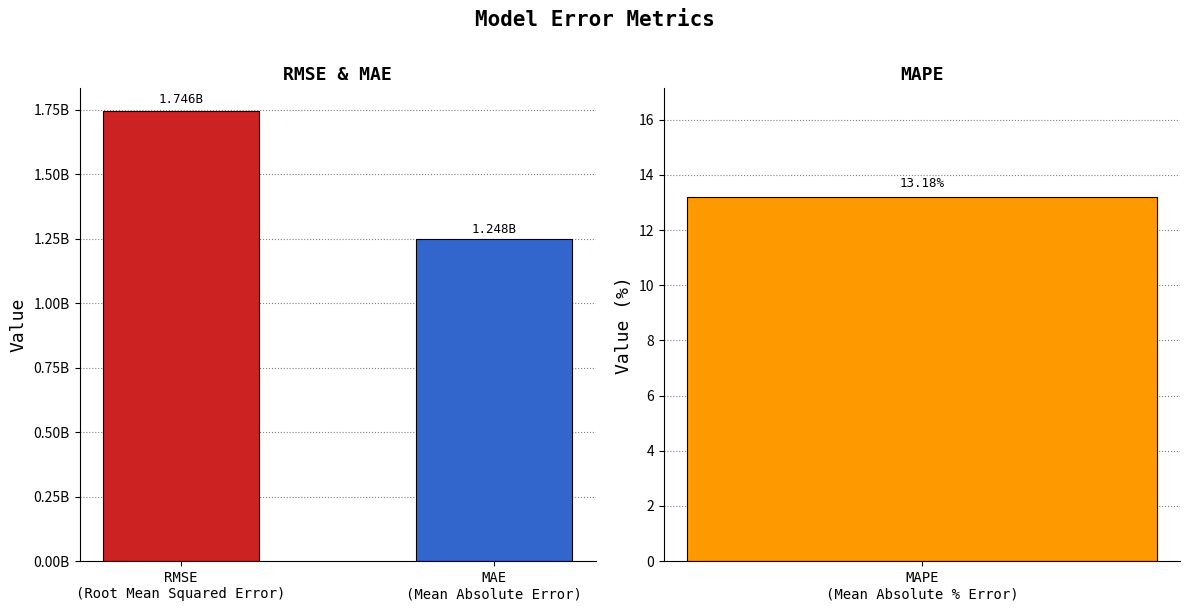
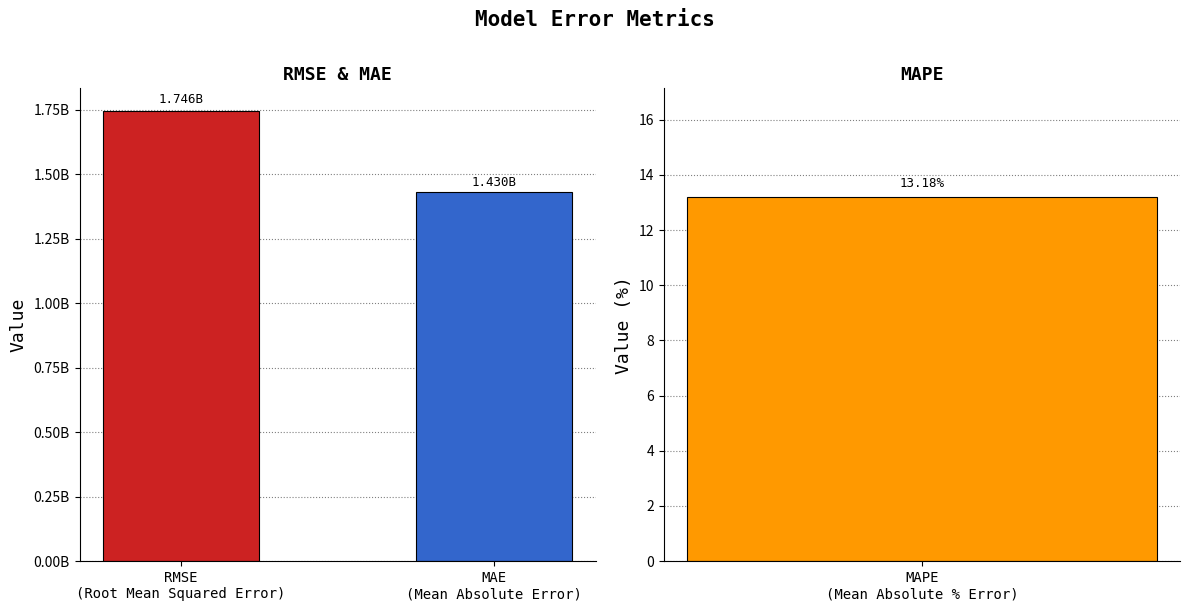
RMSE & MAE, MAE (Mean Absolute Error): 1.248B -> 1.430B
